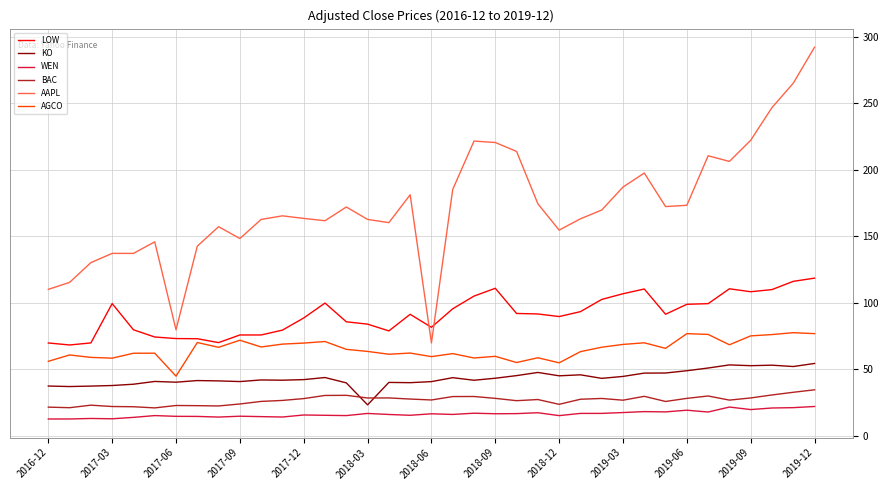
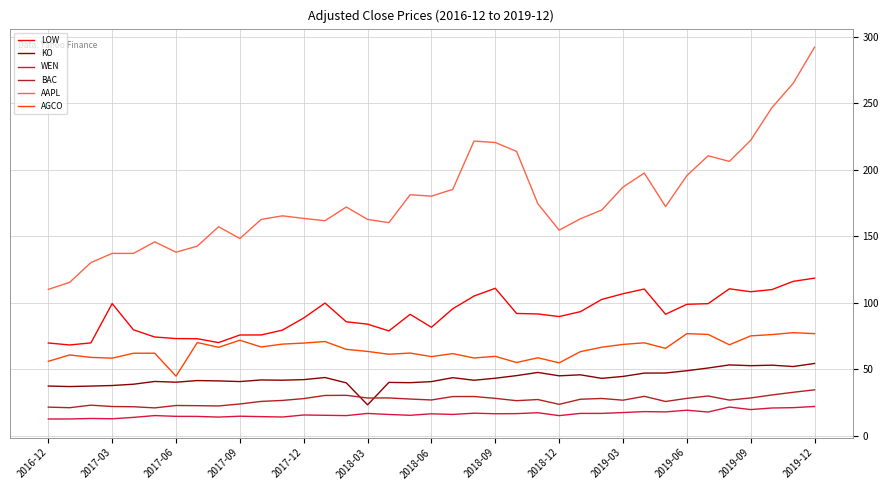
AAPL, 2017-06: 80 -> 138
AAPL, 2018-06: 70 -> 180
AAPL, 2019-06: 173 -> 196
